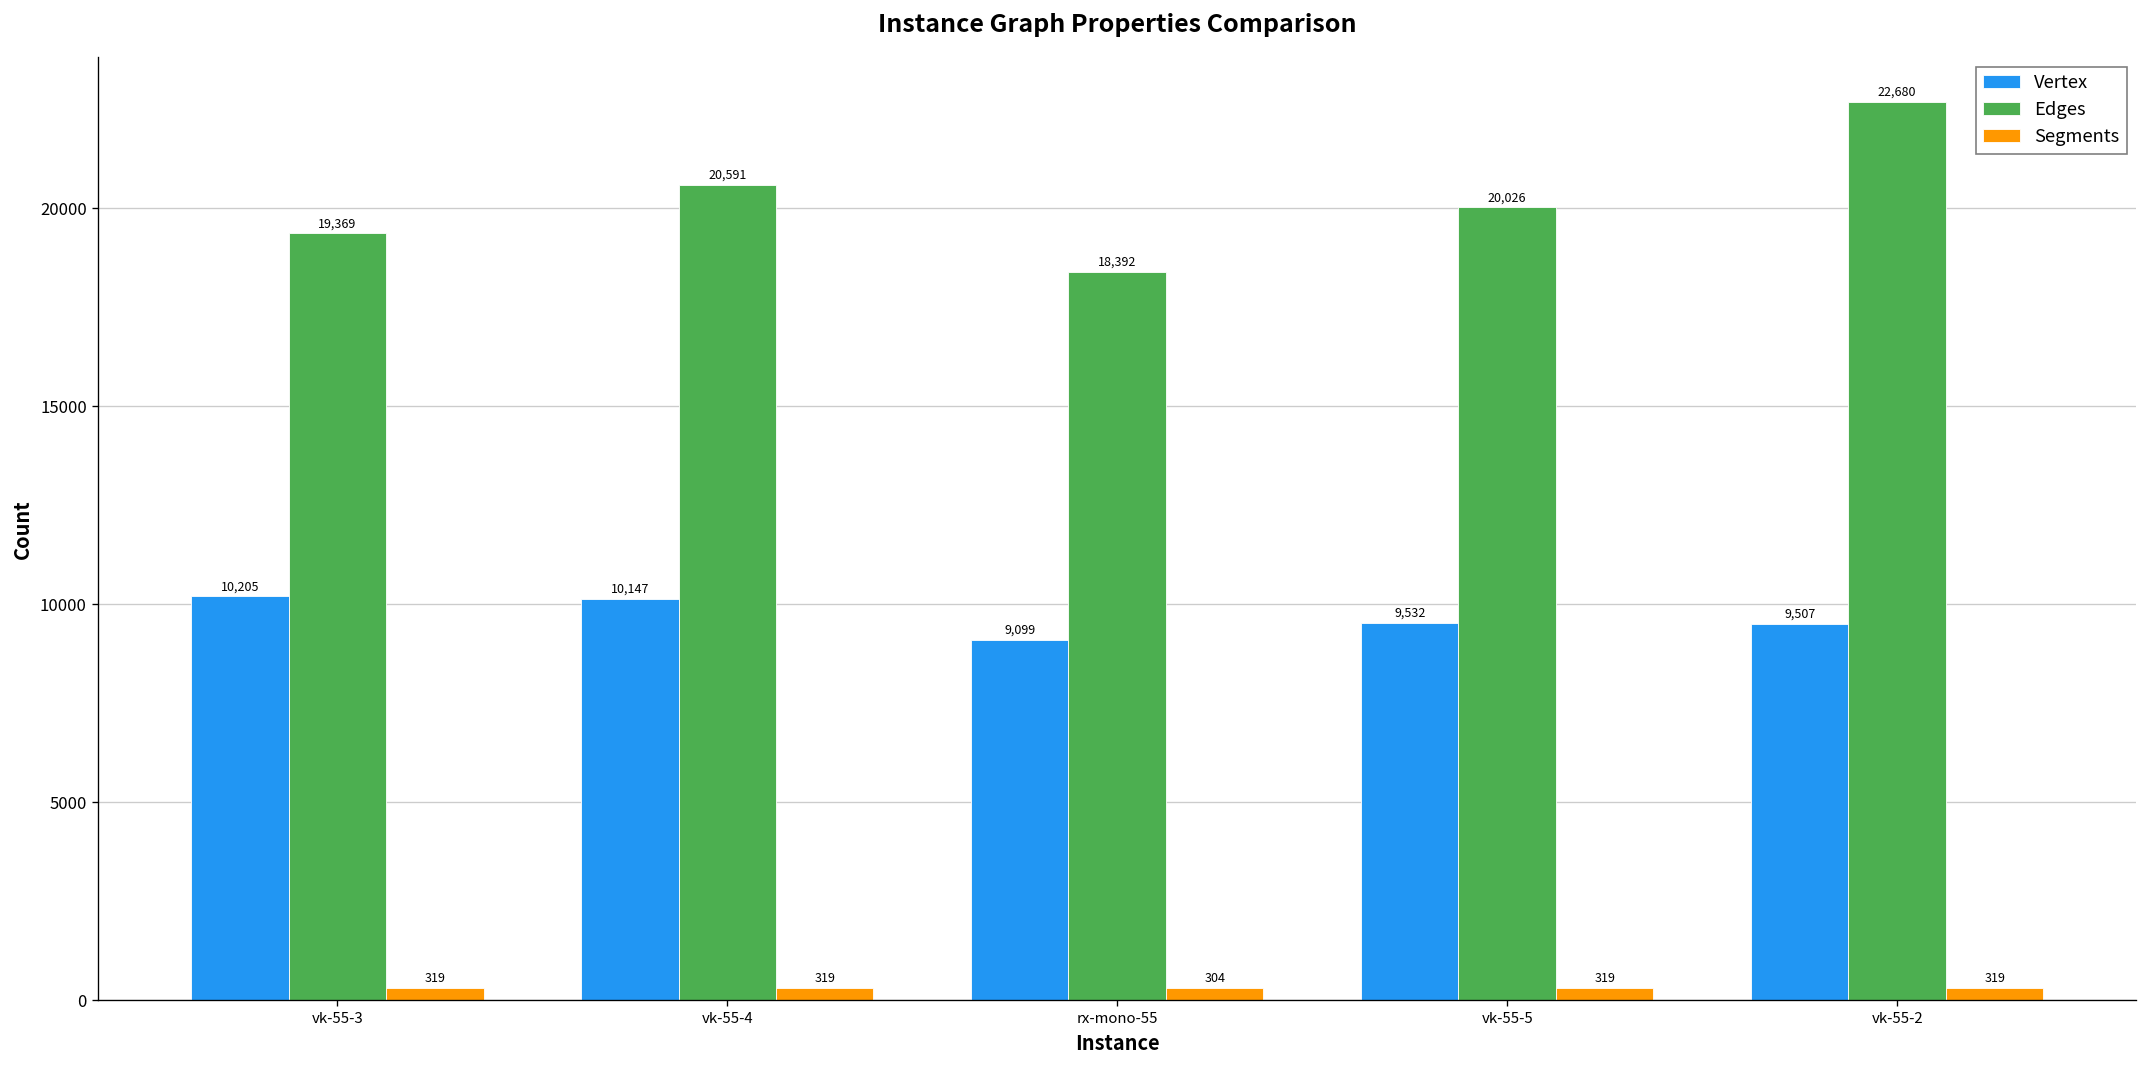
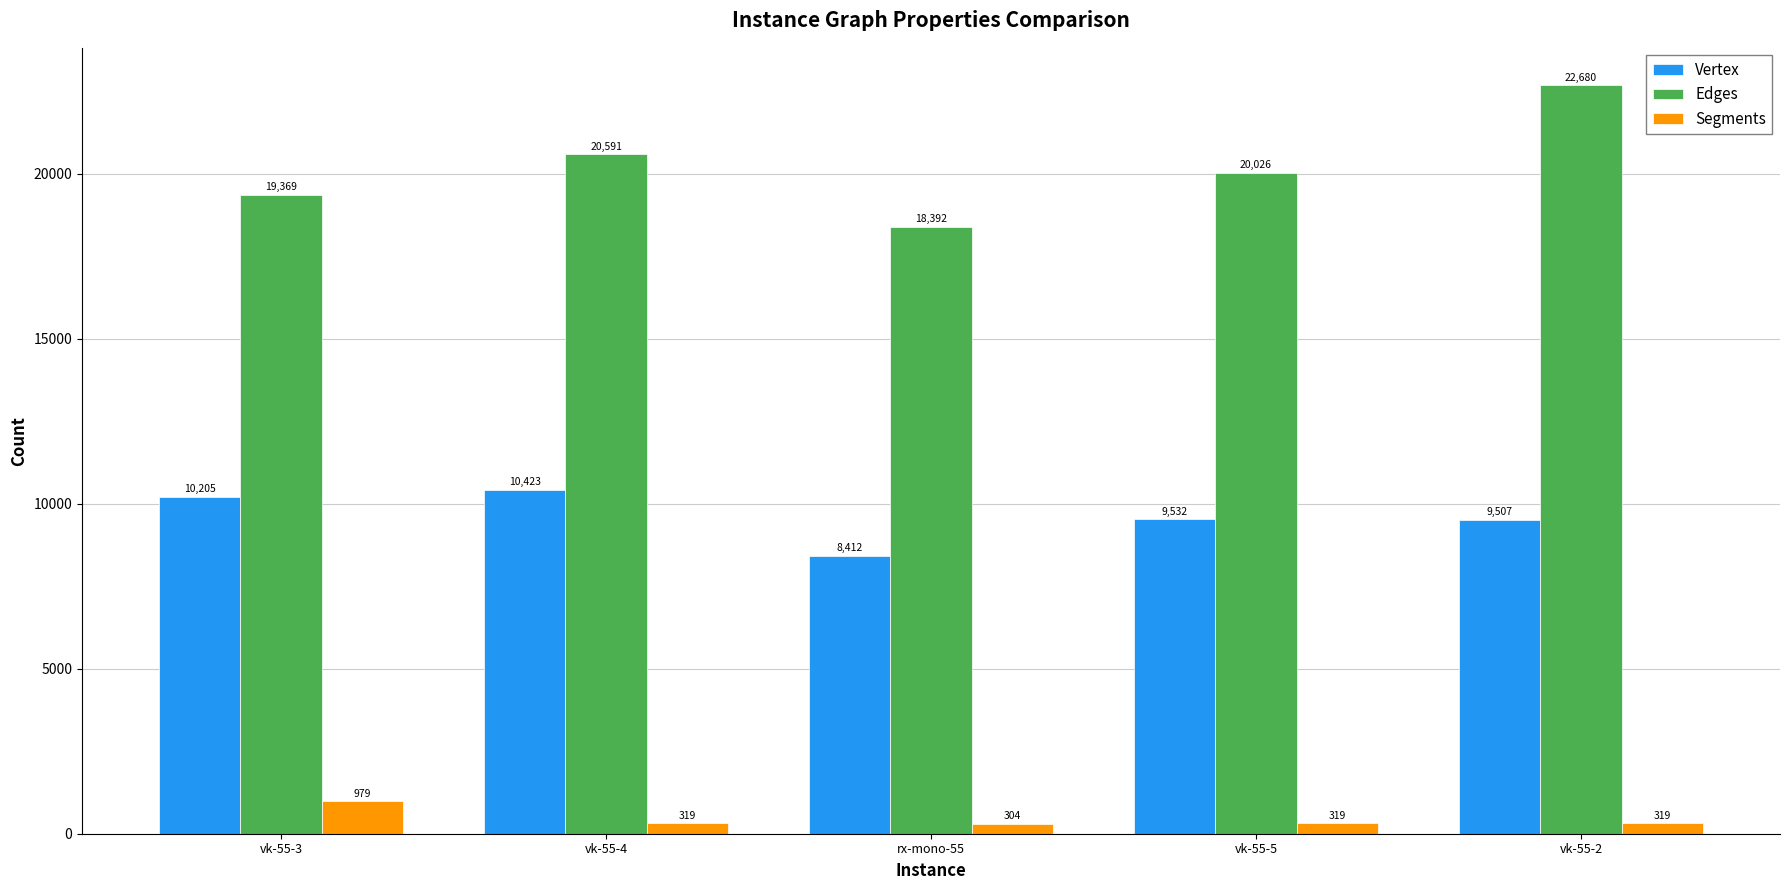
Segments, vk-55-3: 319 -> 979
Vertex, vk-55-4: 10,147 -> 10,423
Vertex, rx-mono-55: 9,099 -> 8,412
